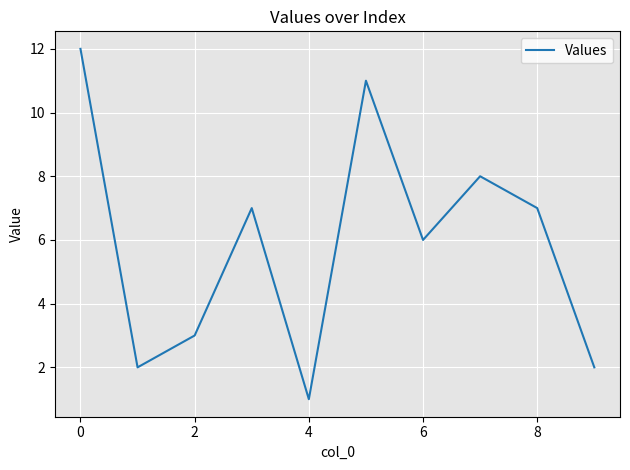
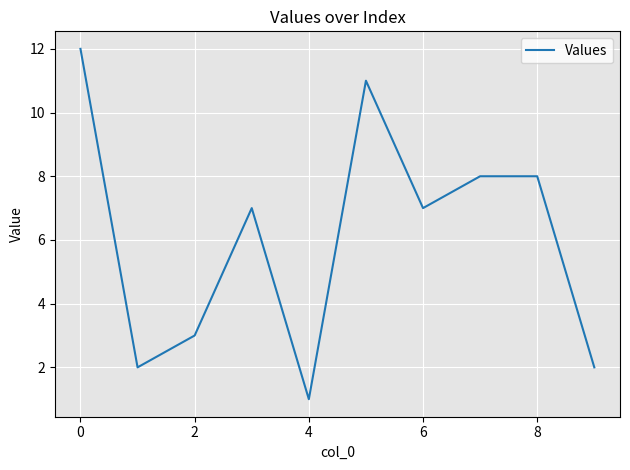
6: 6 -> 7
8: 7 -> 8
